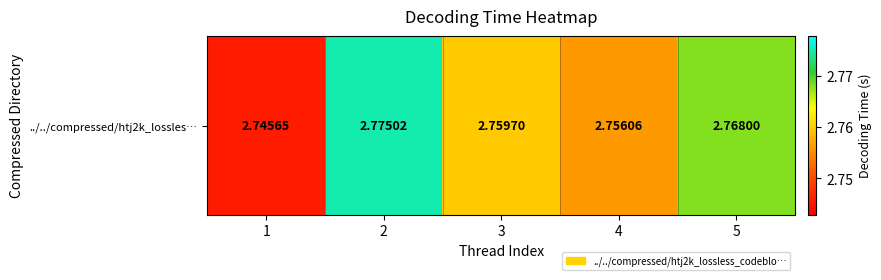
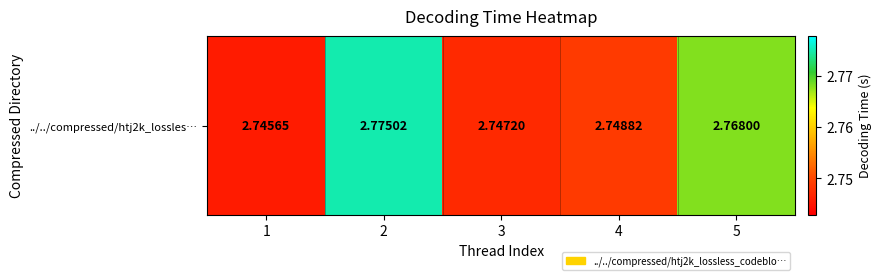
../../compressed/htj2k_lossles…, 3: 2.75970 -> 2.74720
../../compressed/htj2k_lossles…, 4: 2.75606 -> 2.74882
